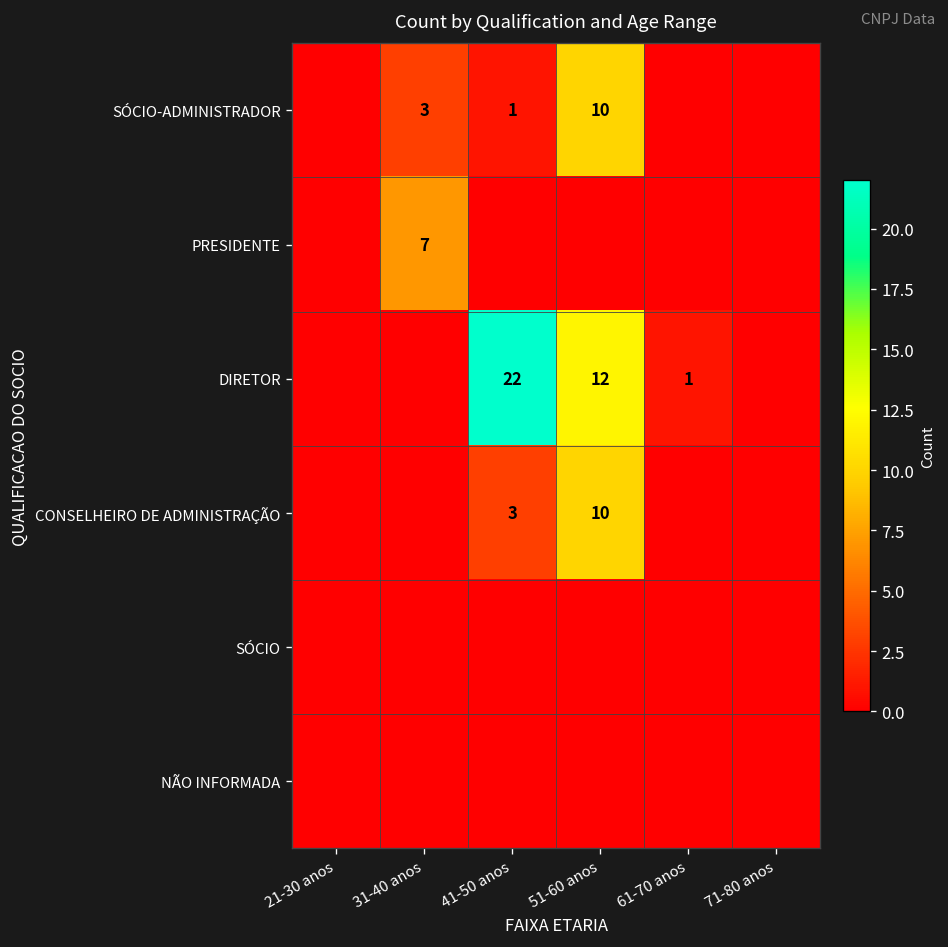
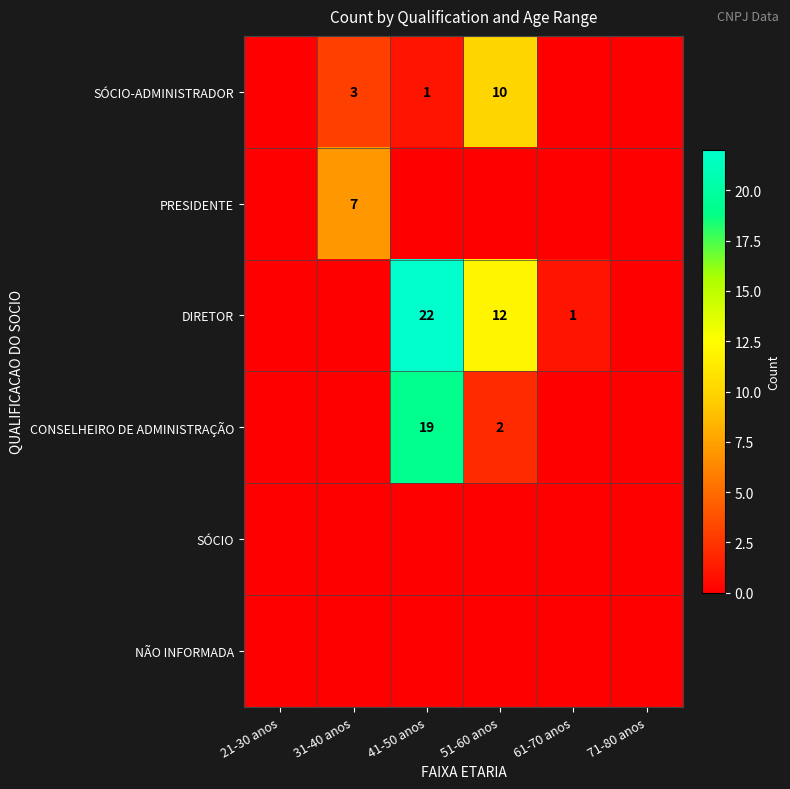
CONSELHEIRO DE ADMINISTRAÇÃO, 41-50 anos: 3 -> 19
CONSELHEIRO DE ADMINISTRAÇÃO, 51-60 anos: 10 -> 2
